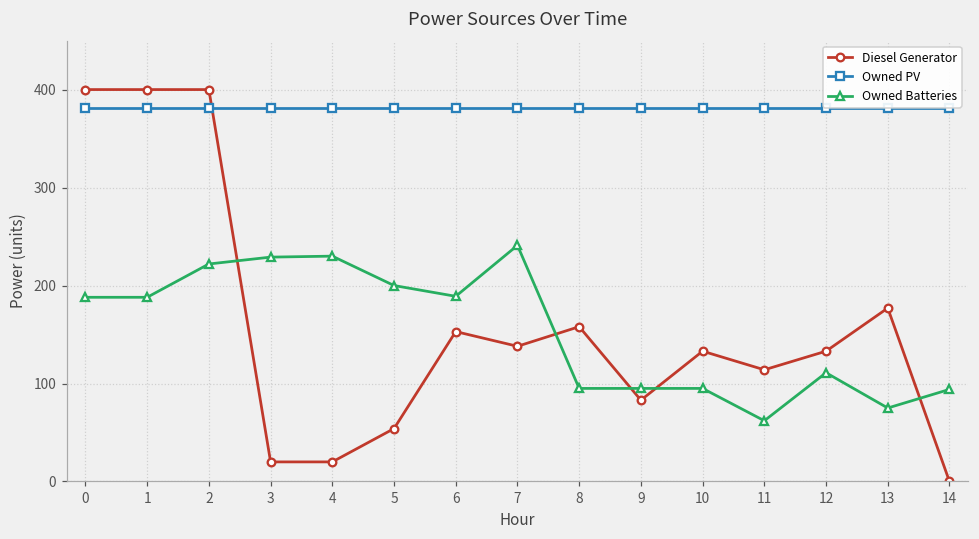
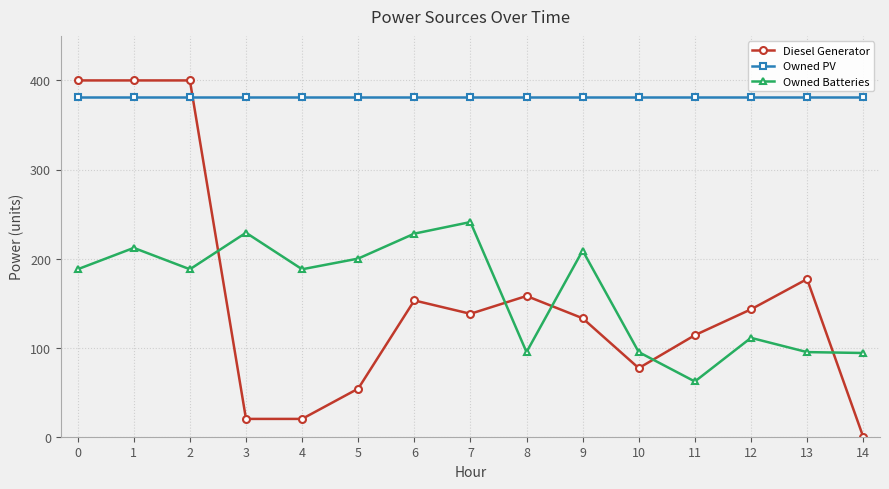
Owned Batteries, 1: 190 -> 210
Owned Batteries, 2: 220 -> 190
Owned Batteries, 4: 230 -> 190
Owned Batteries, 6: 190 -> 230
Diesel Generator, 9: 80 -> 130
Owned Batteries, 9: 100 -> 210
Diesel Generator, 10: 130 -> 80
Diesel Generator, 12: 130 -> 140
Owned Batteries, 13: 80 -> 100
